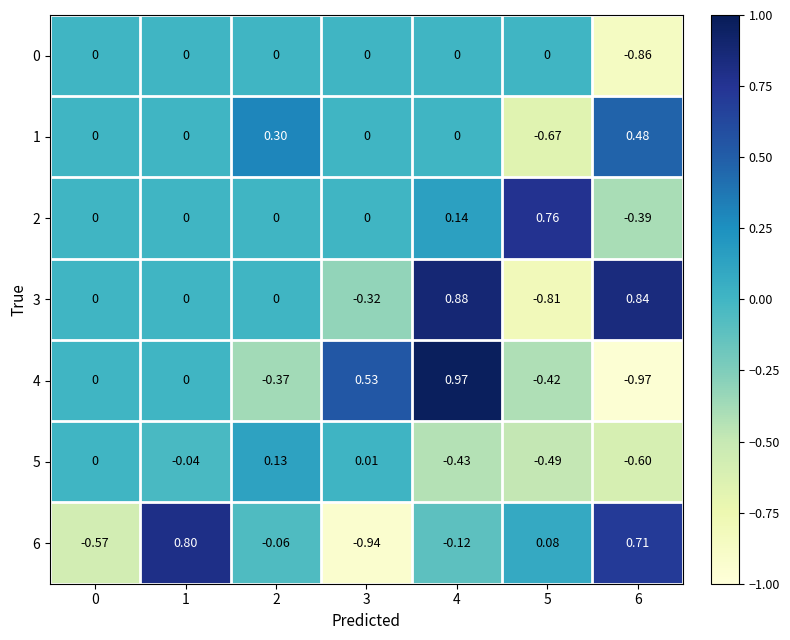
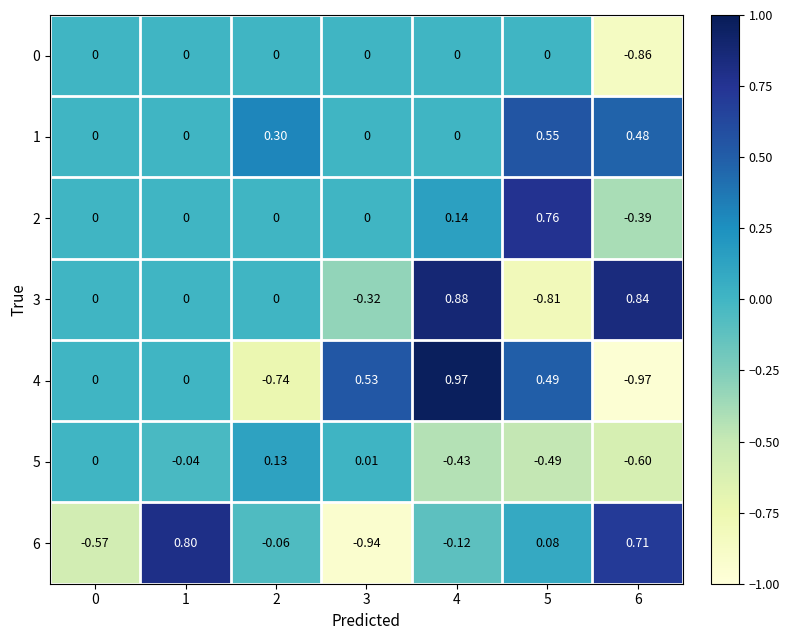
1, 5: -0.67 -> 0.55
4, 2: -0.37 -> -0.74
4, 5: -0.42 -> 0.49
